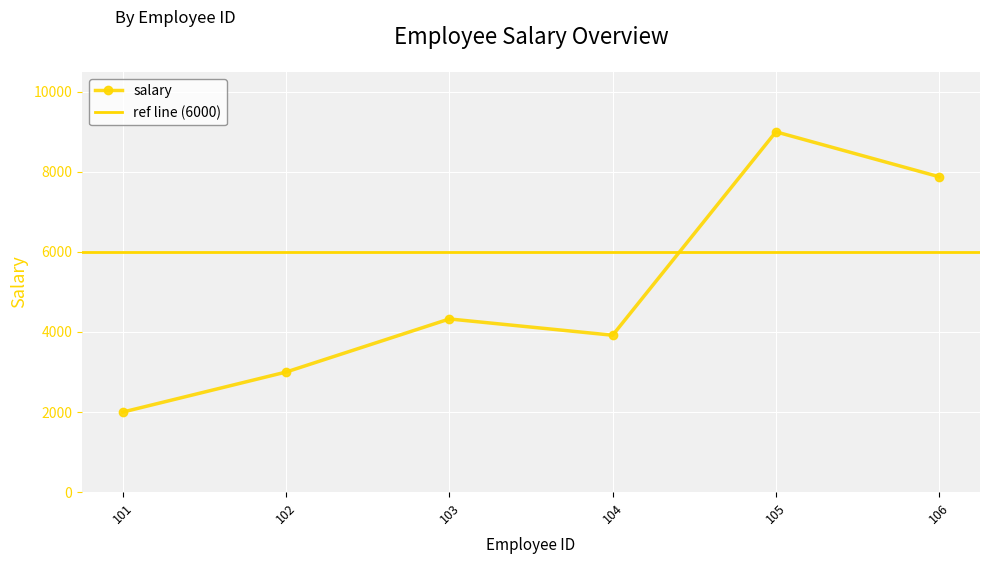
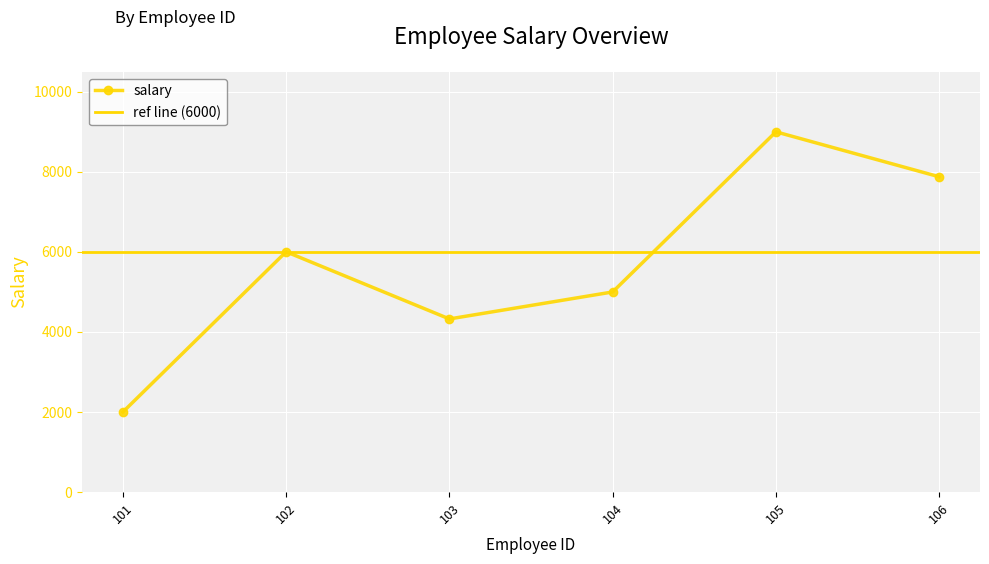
102: 3000 -> 6000
104: 3900 -> 5000
